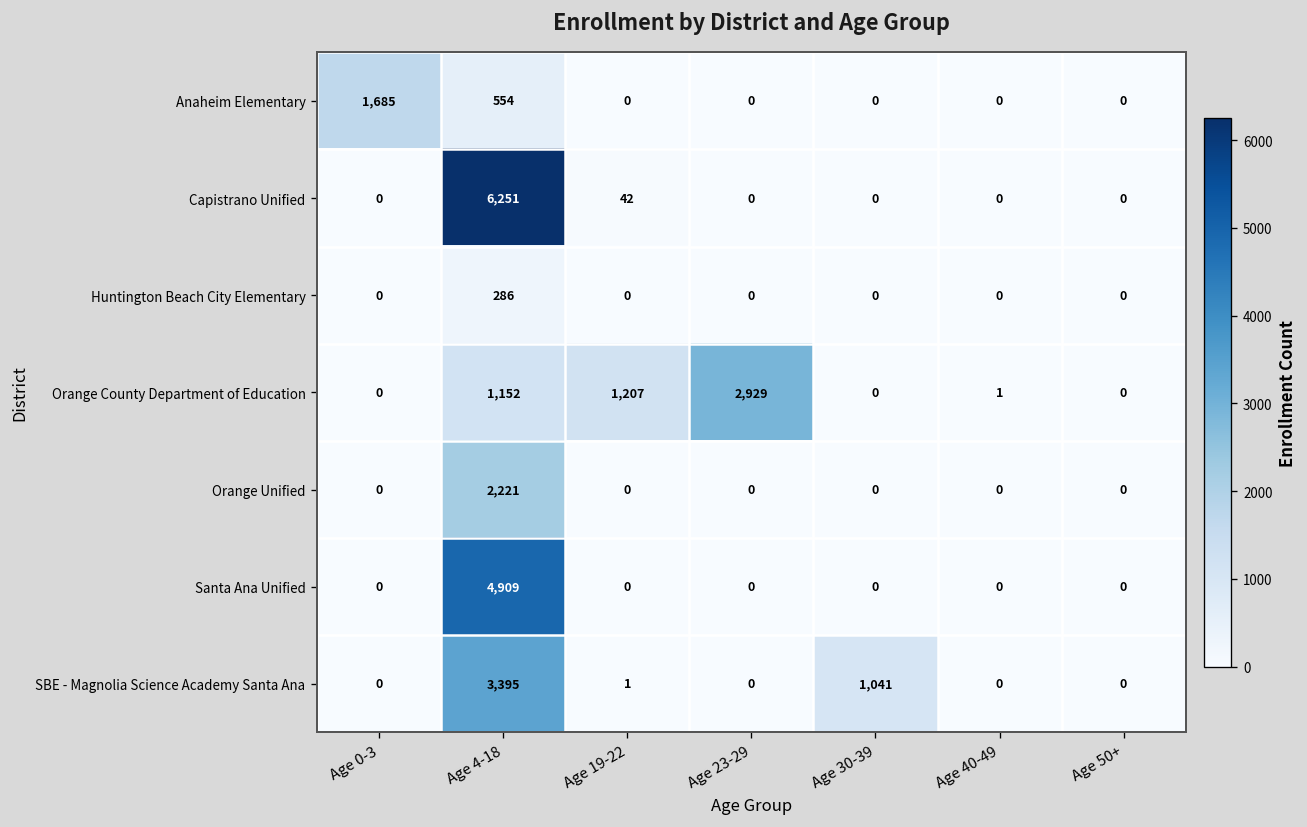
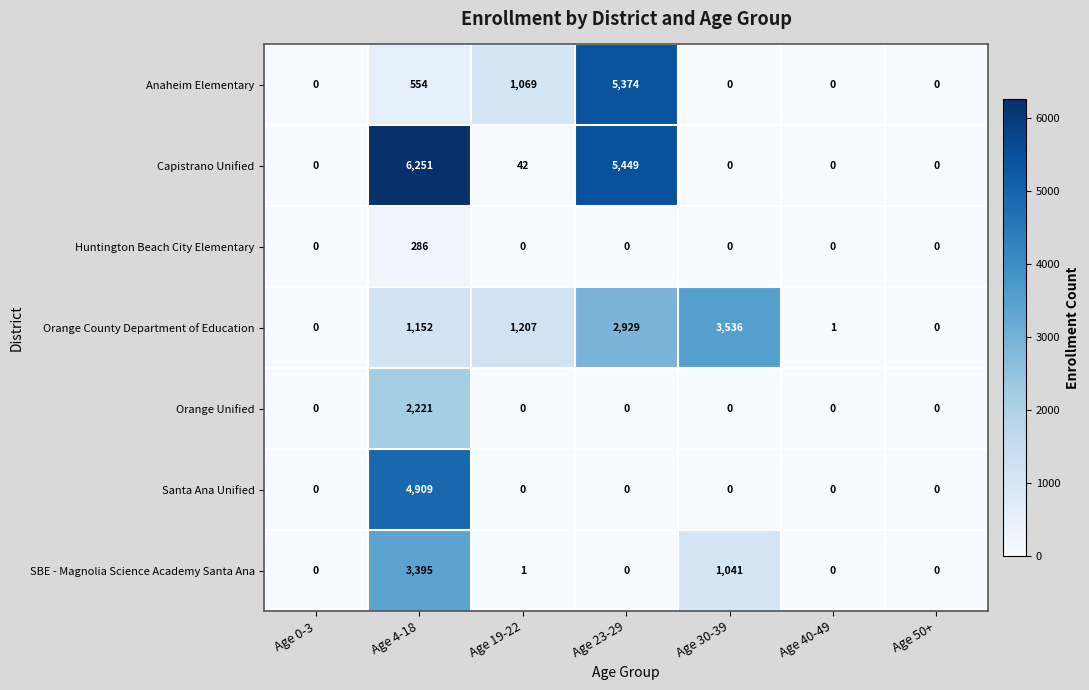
Anaheim Elementary, Age 0-3: 1,685 -> 0
Anaheim Elementary, Age 19-22: 0 -> 1,069
Anaheim Elementary, Age 23-29: 0 -> 5,374
Capistrano Unified, Age 23-29: 0 -> 5,449
Orange County Department of Education, Age 30-39: 0 -> 3,536
